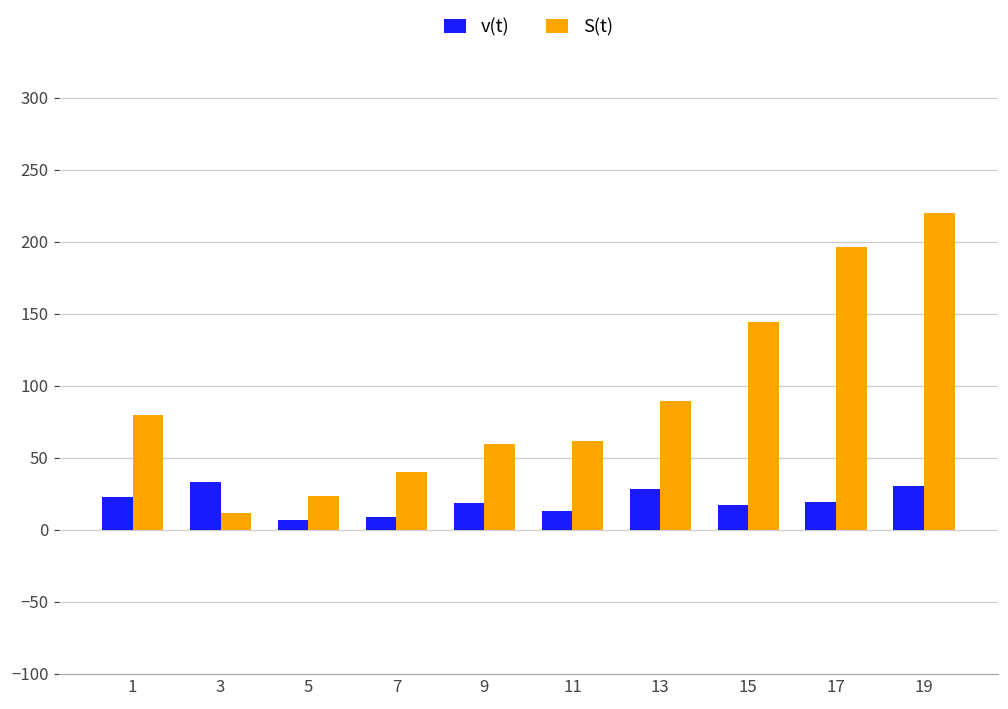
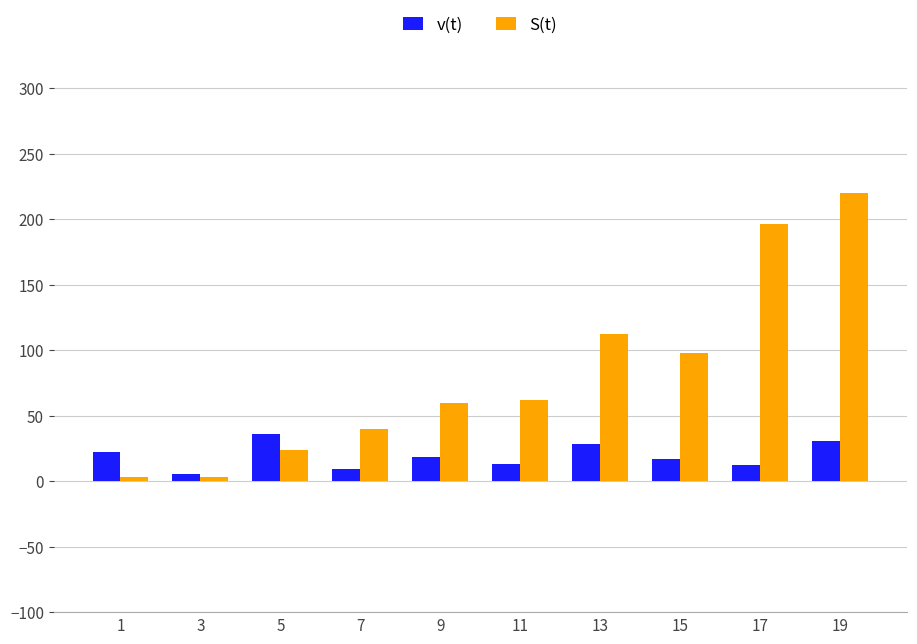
S(t), 1: 79 -> 3
v(t), 3: 33 -> 5
S(t), 3: 12 -> 3
v(t), 5: 7 -> 36
S(t), 13: 89 -> 112
S(t), 15: 144 -> 98
v(t), 17: 19 -> 12
